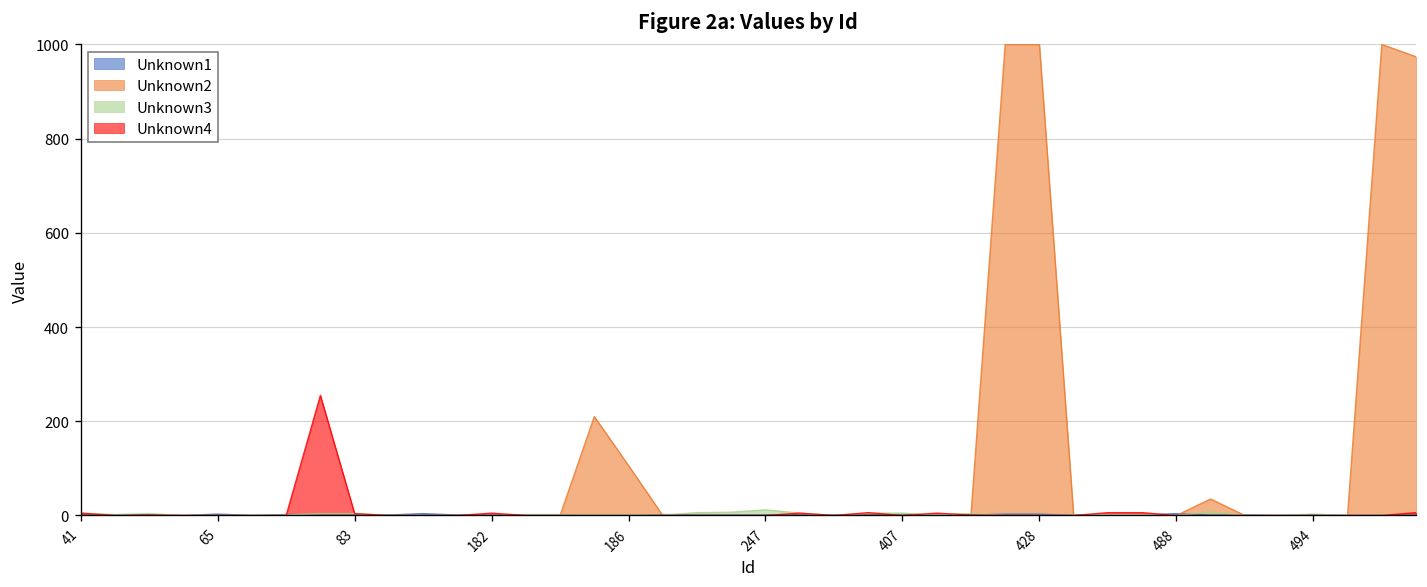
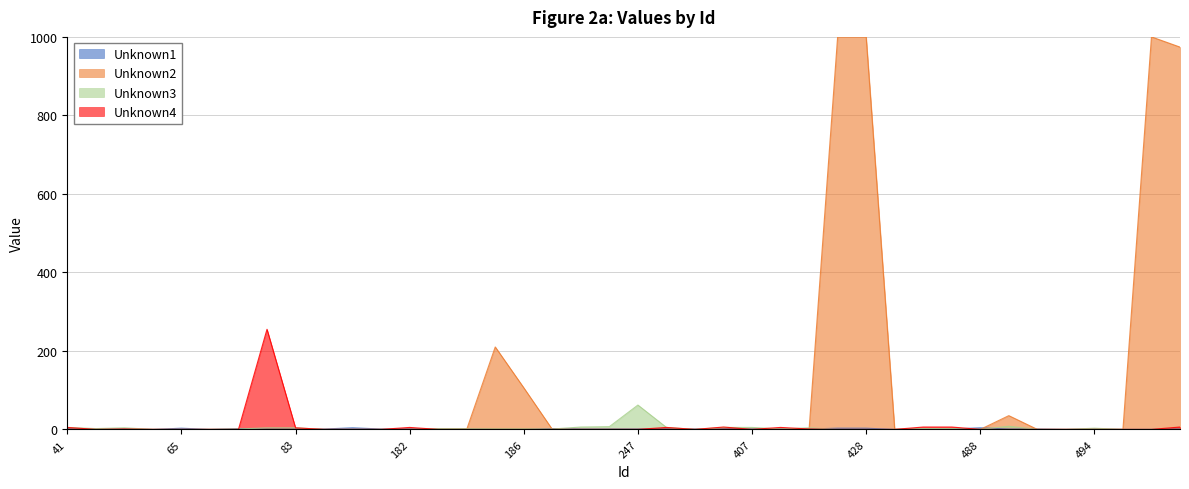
Unknown3, 247: 10 -> 60
